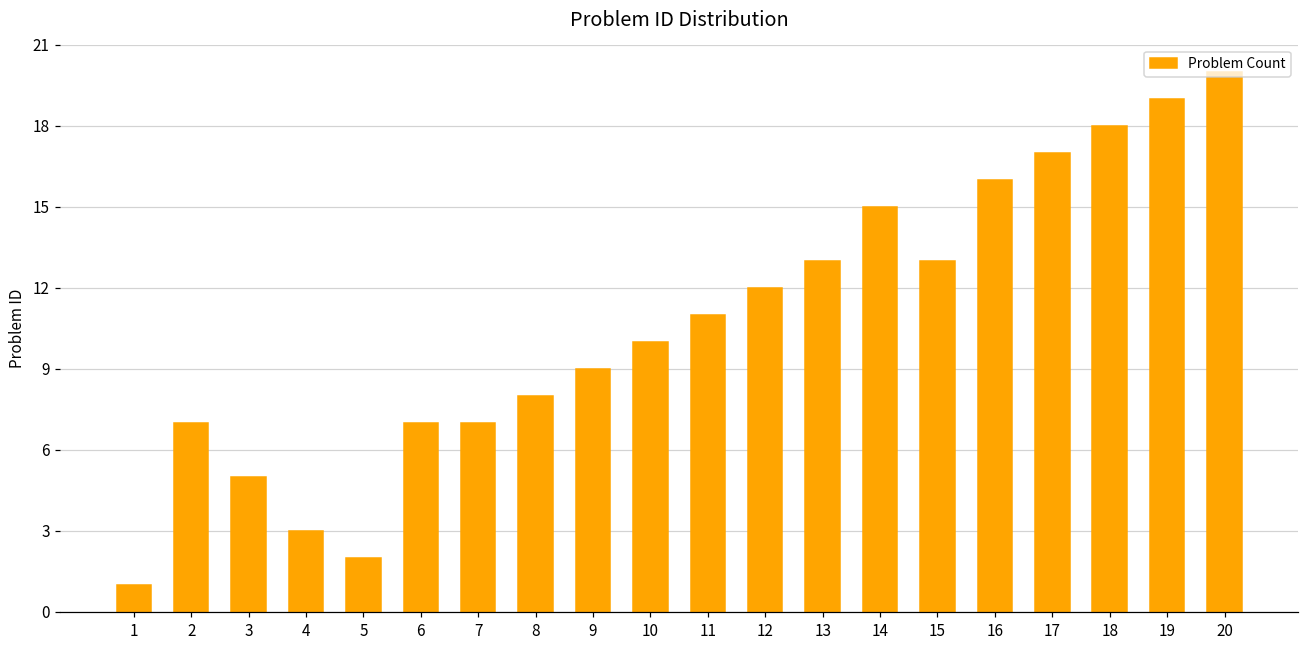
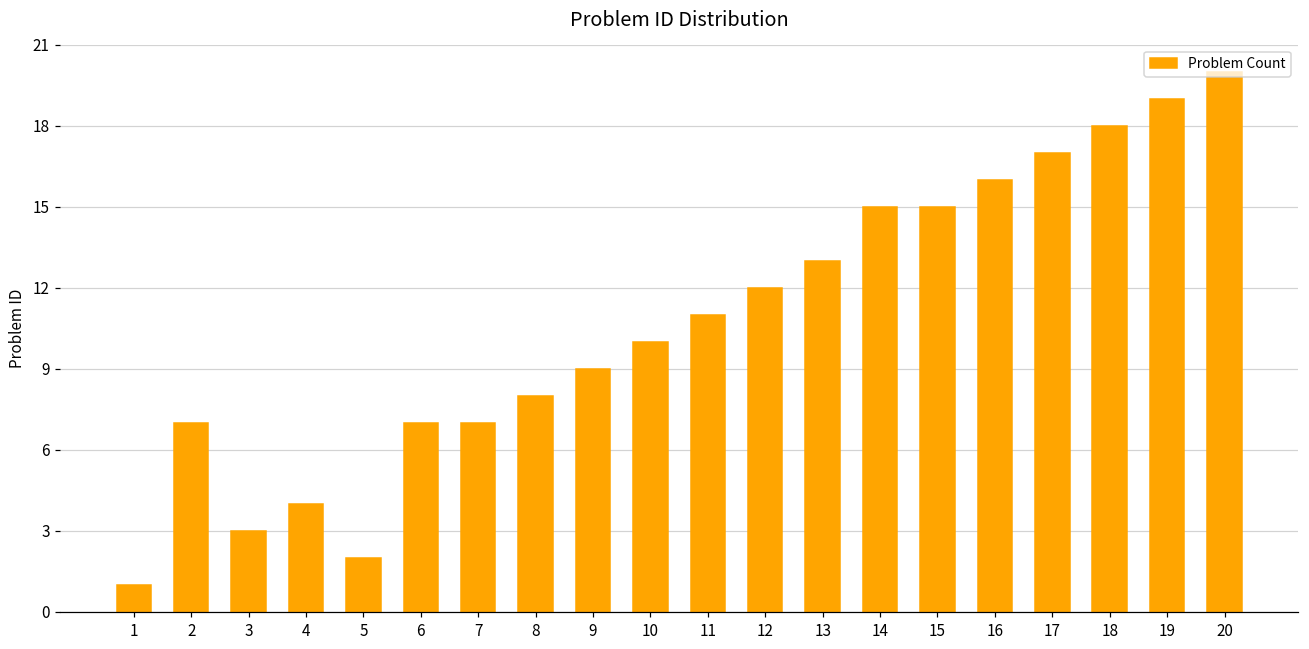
3: 5 -> 3
4: 3 -> 4
15: 13 -> 15
